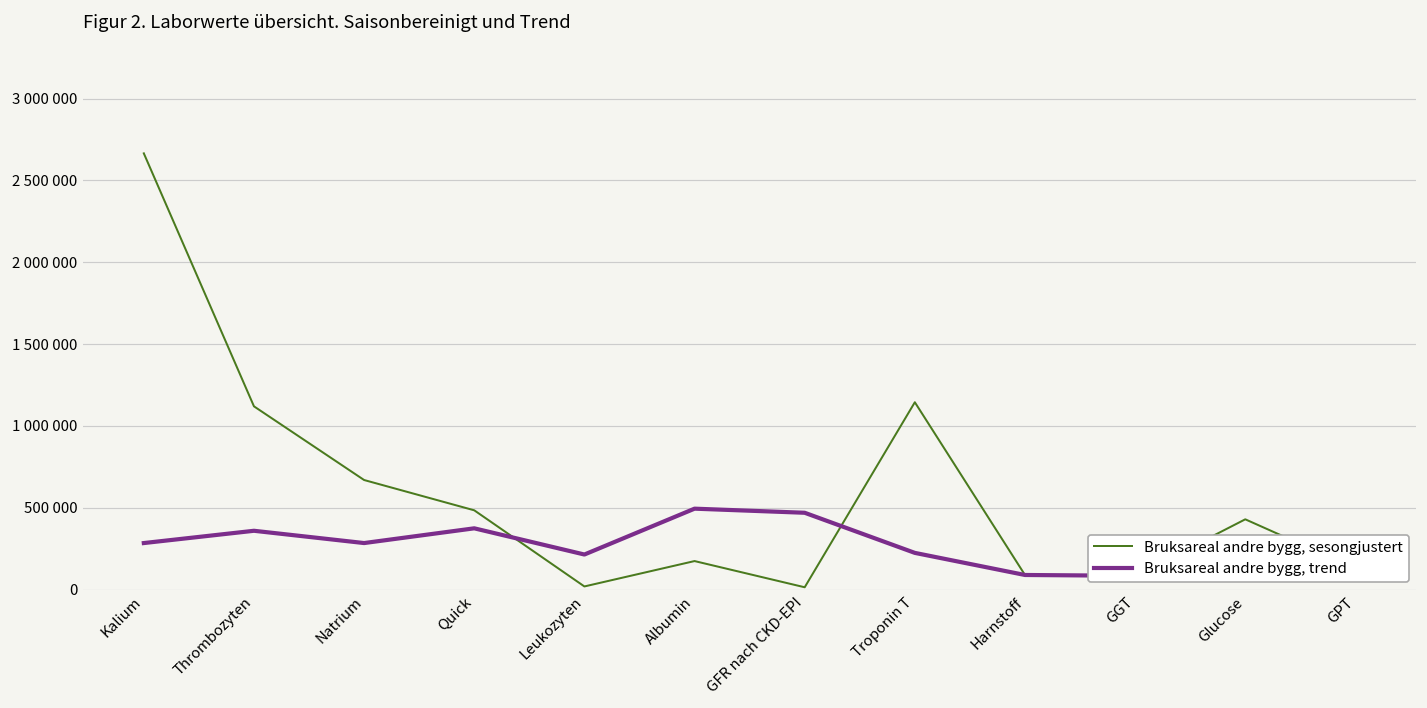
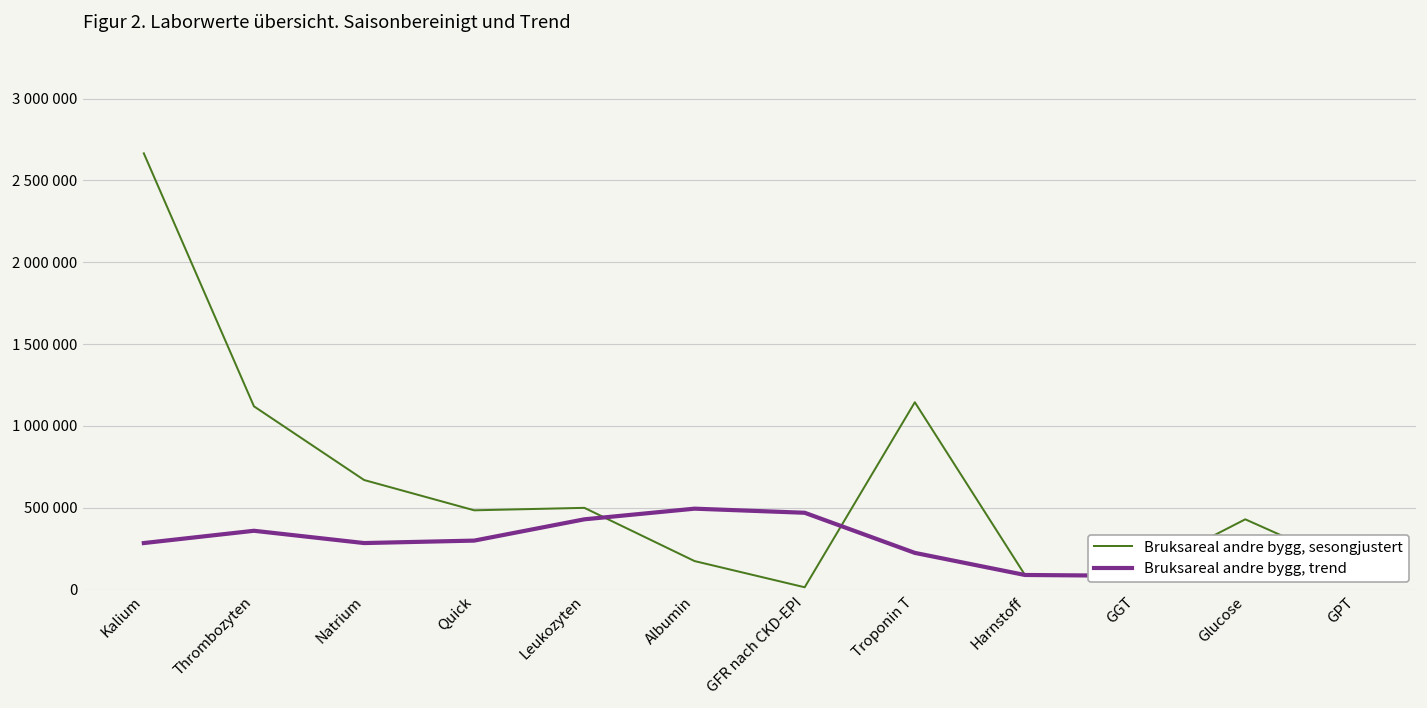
Bruksareal andre bygg, trend, Quick: 380000 -> 300000
Bruksareal andre bygg, sesongjustert, Leukozyten: 20000 -> 500000
Bruksareal andre bygg, trend, Leukozyten: 220000 -> 430000
